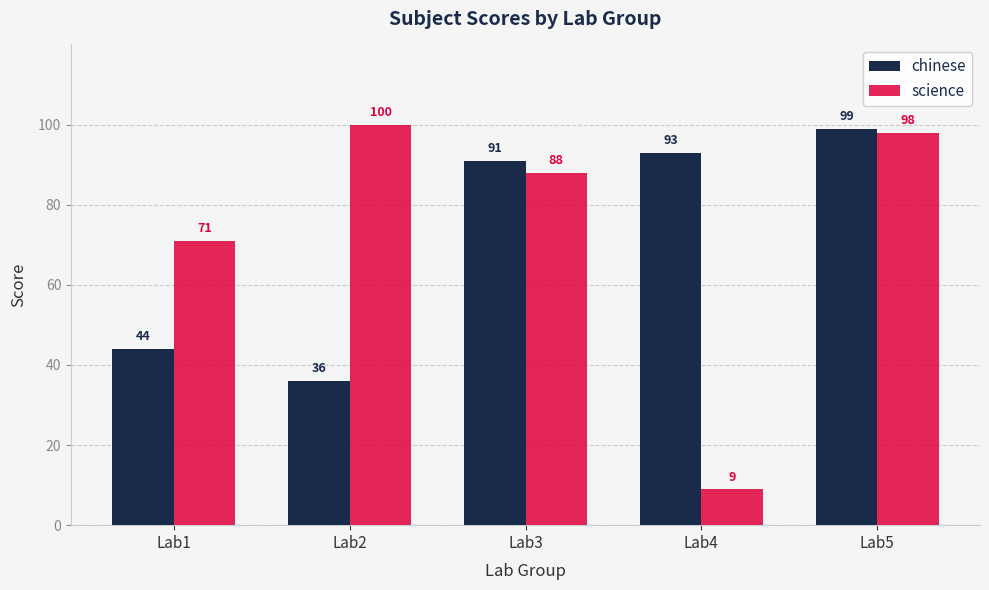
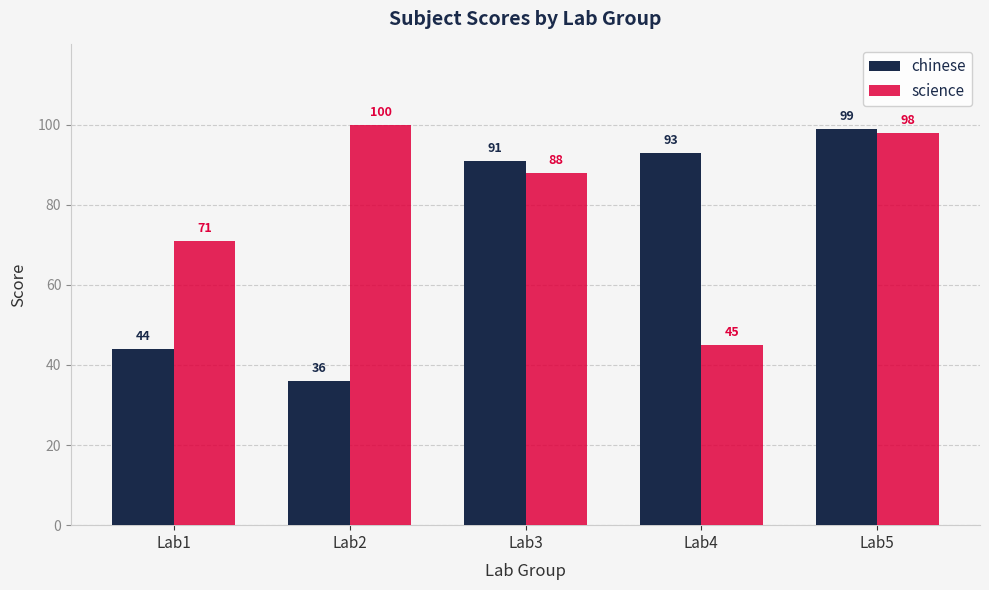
science, Lab4: 9 -> 45
